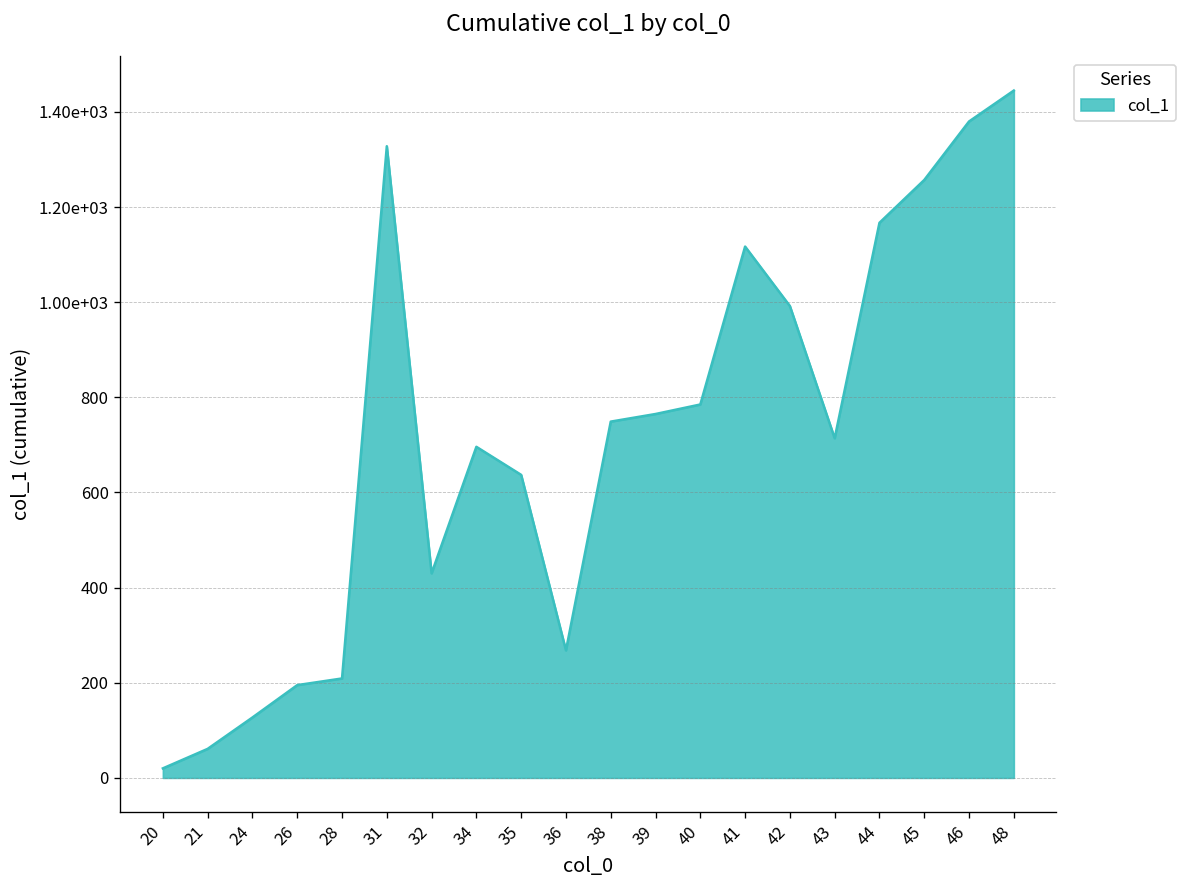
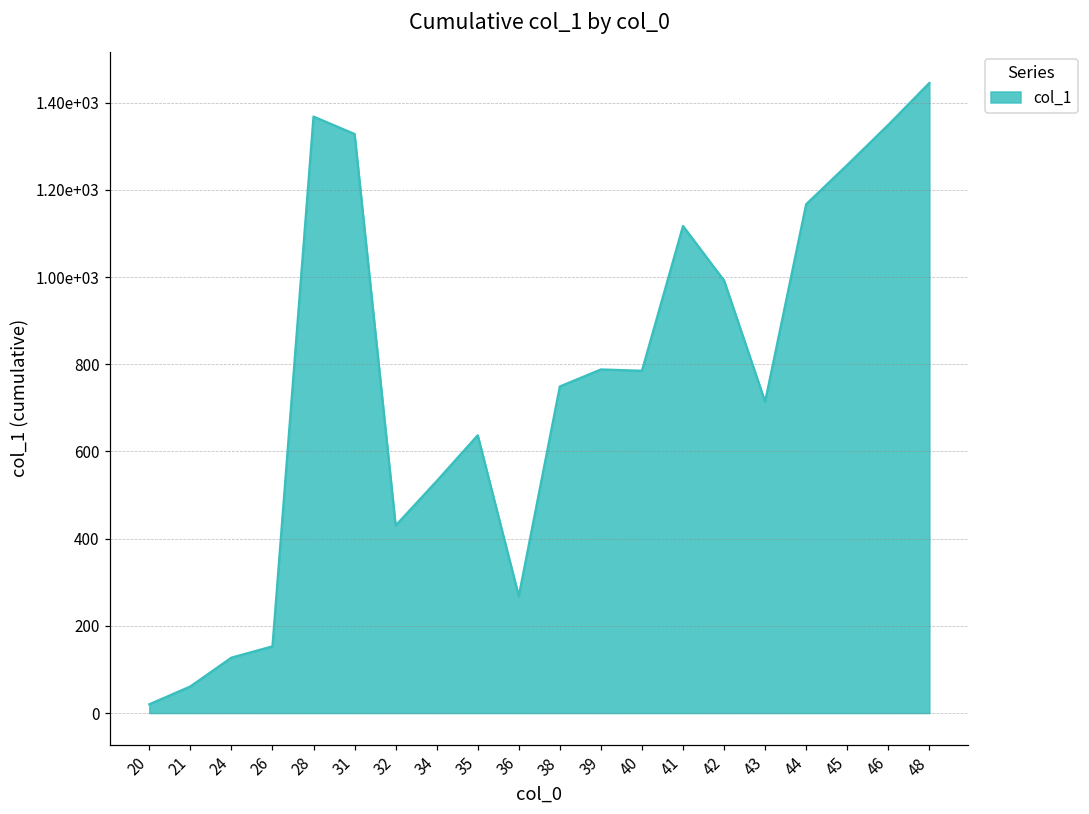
26: 200 -> 150
28: 210 -> 1370
34: 700 -> 530
39: 770 -> 790
46: 1380 -> 1350
